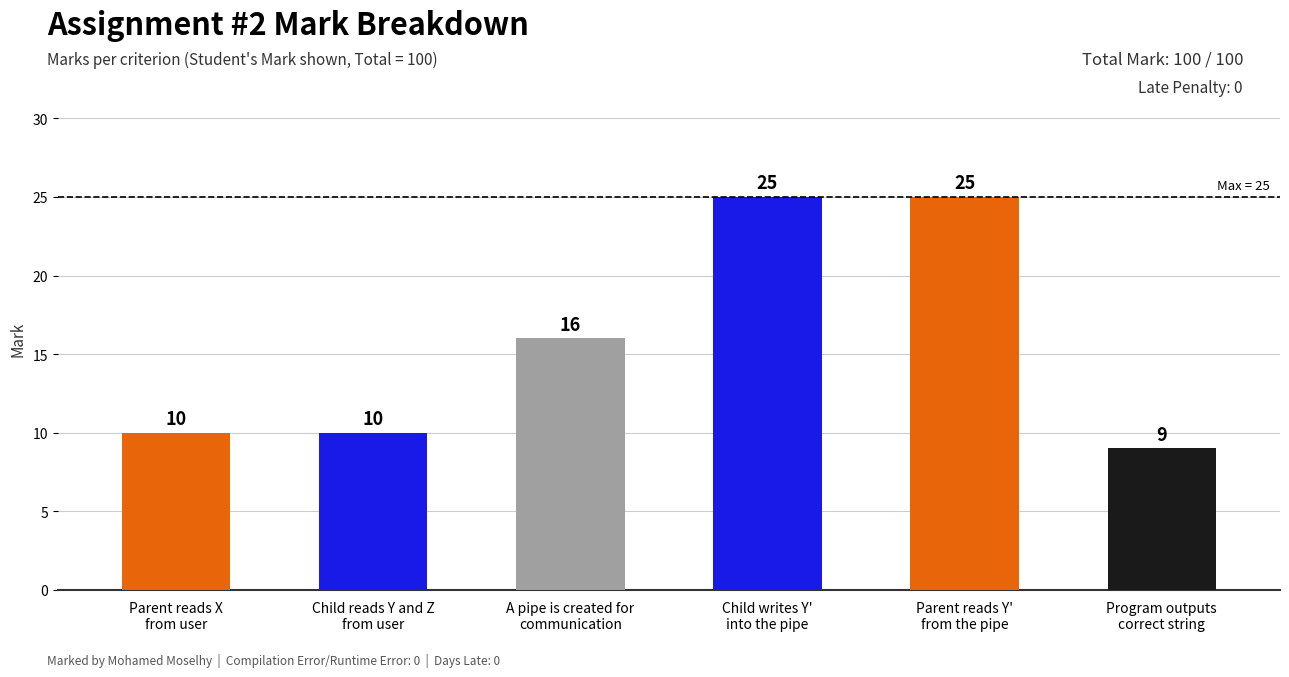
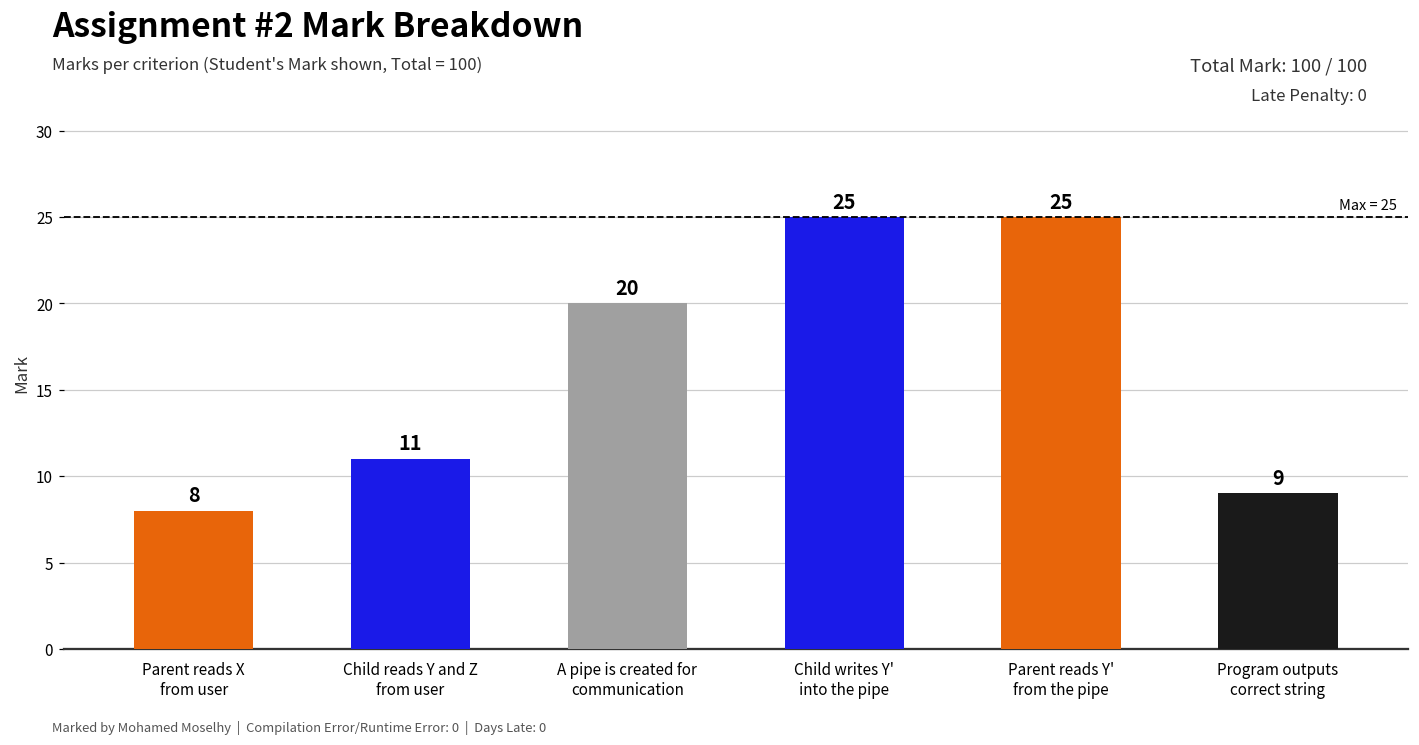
Parent reads X from user: 10 -> 8
Child reads Y and Z from user: 10 -> 11
A pipe is created for communication: 16 -> 20
